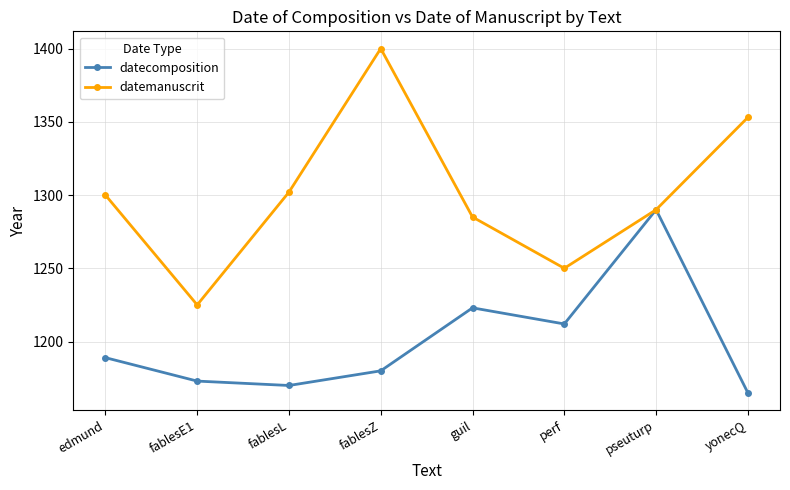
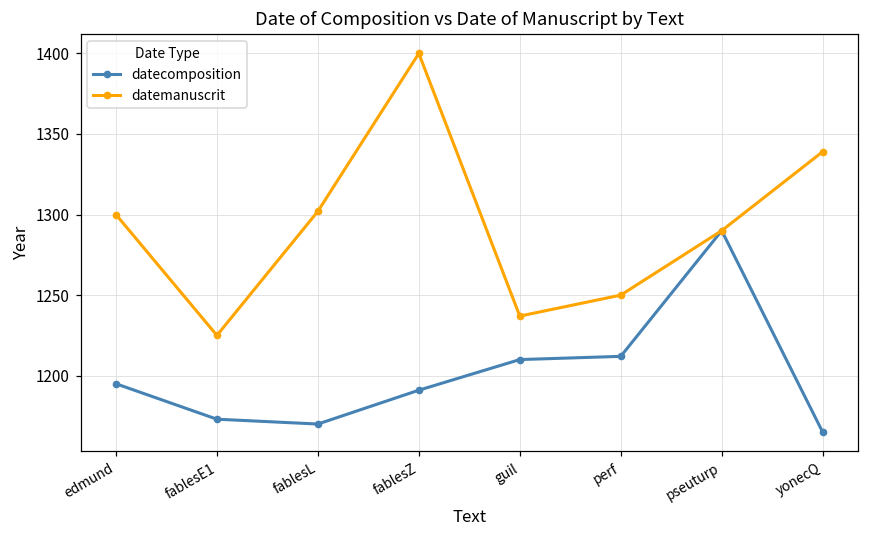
datecomposition, edmund: 1189 -> 1195
datecomposition, fablesZ: 1180 -> 1191
datecomposition, guil: 1223 -> 1210
datemanuscrit, guil: 1285 -> 1237
datemanuscrit, yonecQ: 1353 -> 1339
